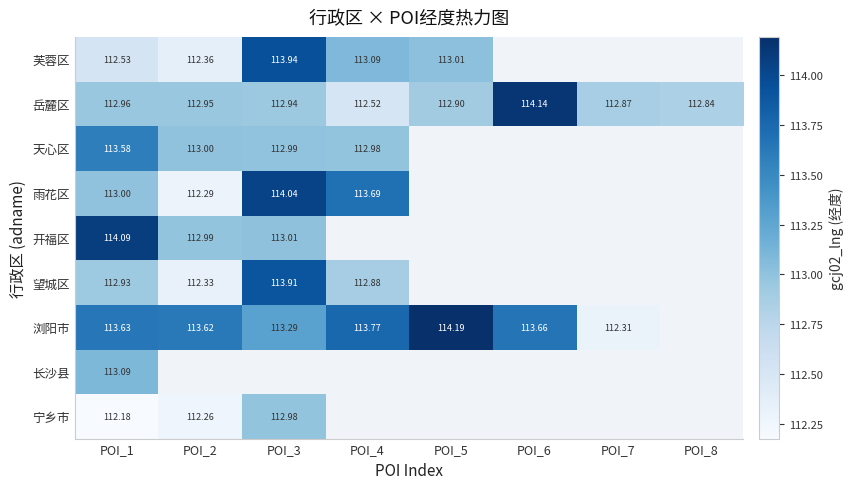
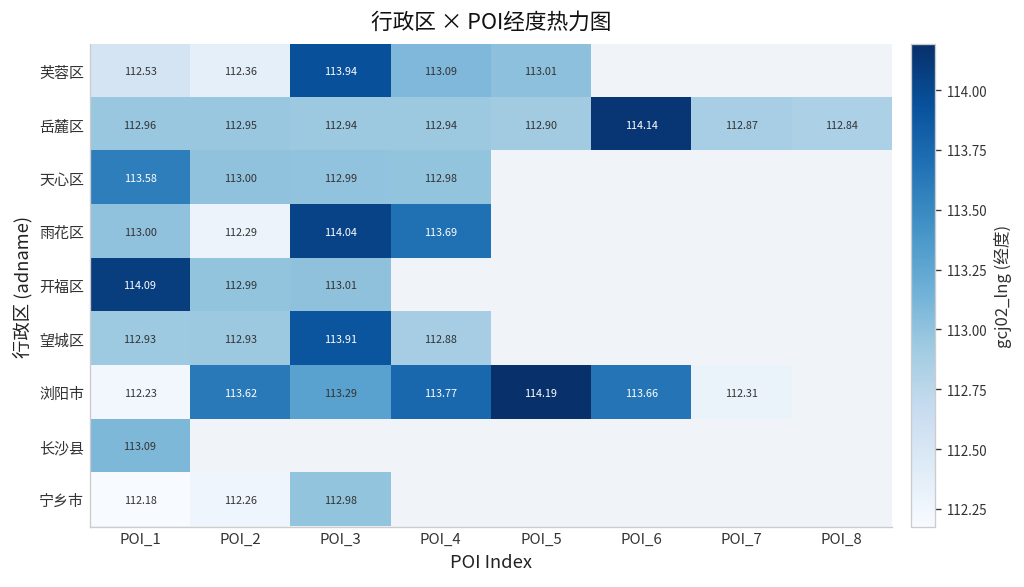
岳麓区, POI_4: 112.52 -> 112.94
望城区, POI_2: 112.33 -> 112.93
浏阳市, POI_1: 113.63 -> 112.23
